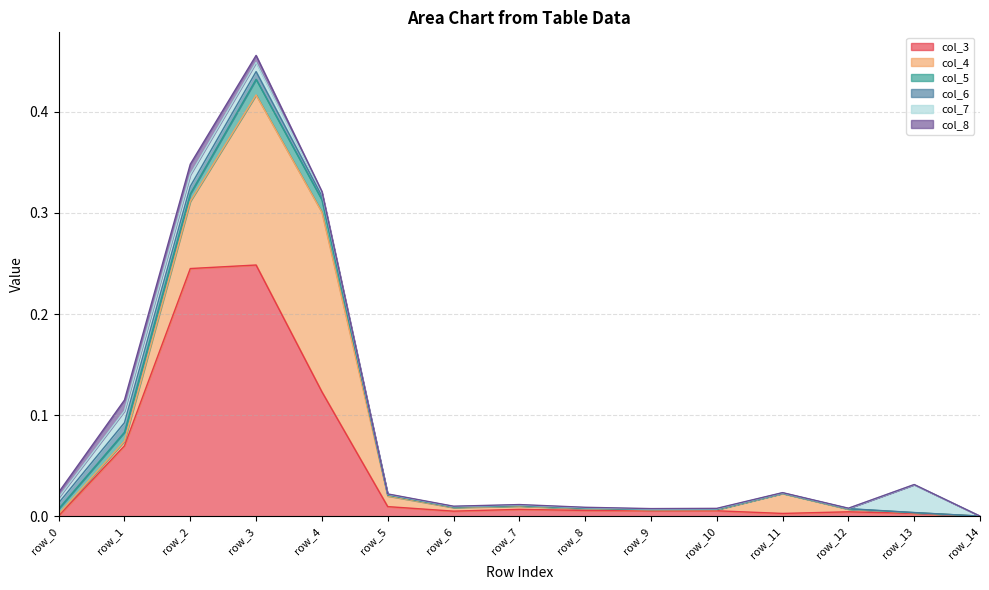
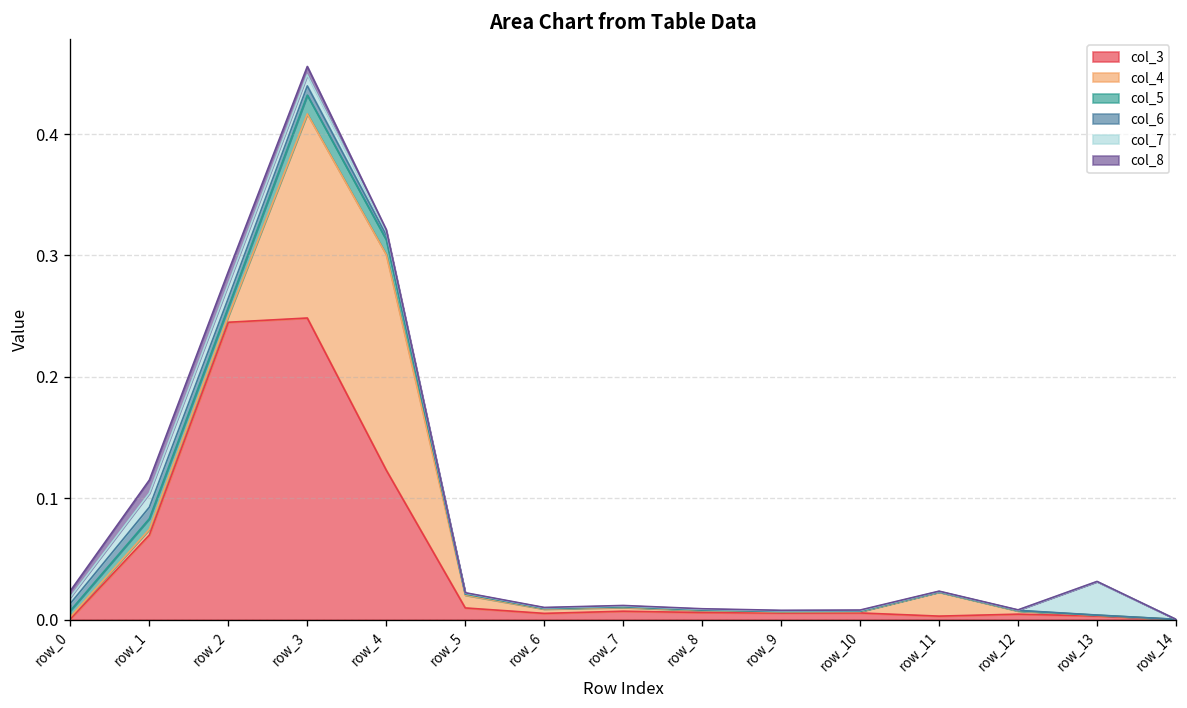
col_4, row_2: 0.066 -> 0.005
